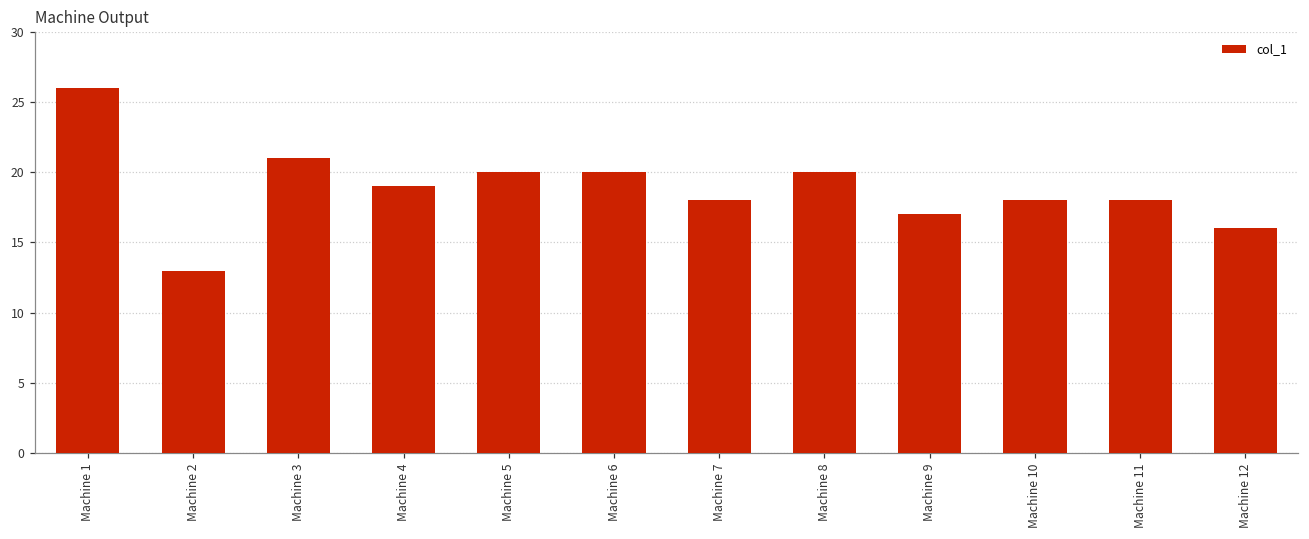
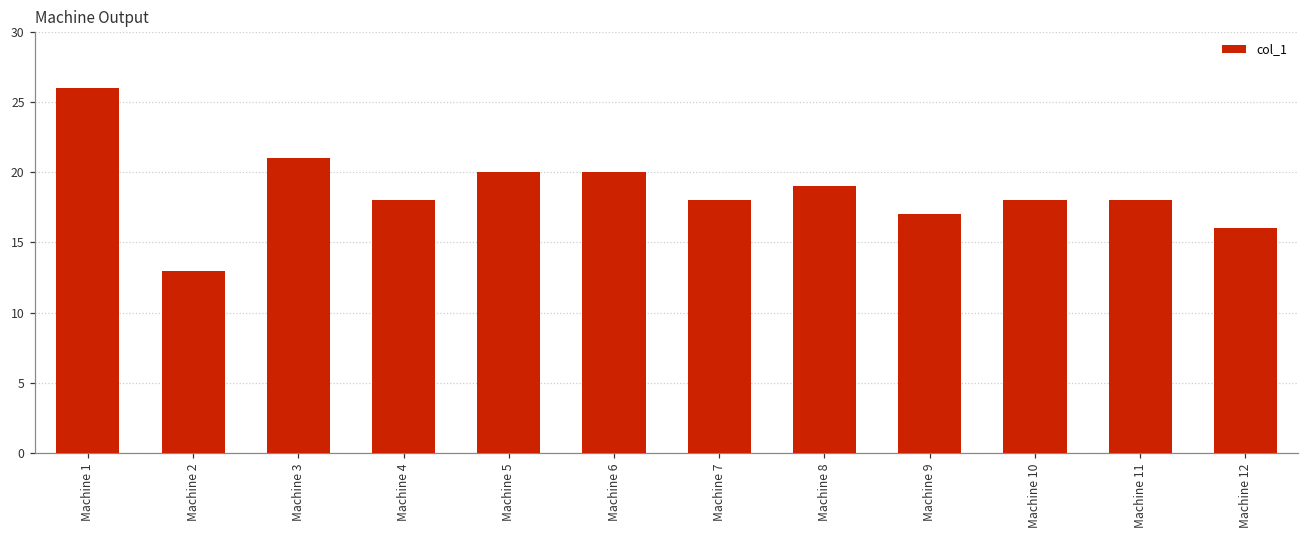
Machine 4: 19 -> 18
Machine 8: 20 -> 19
